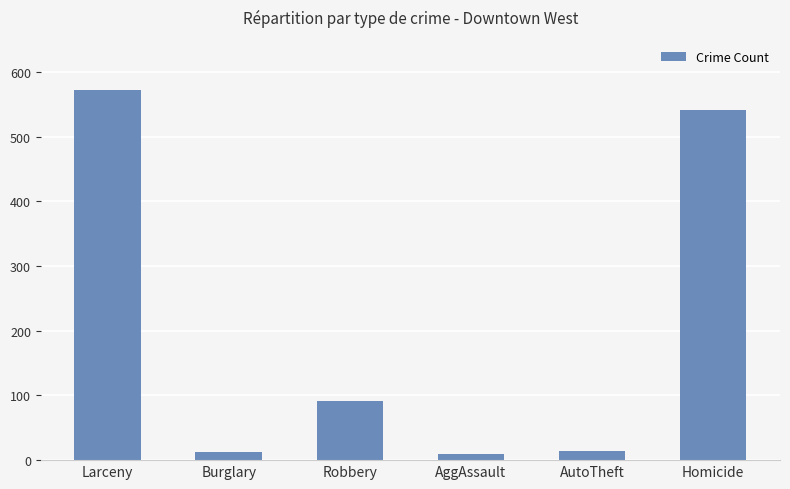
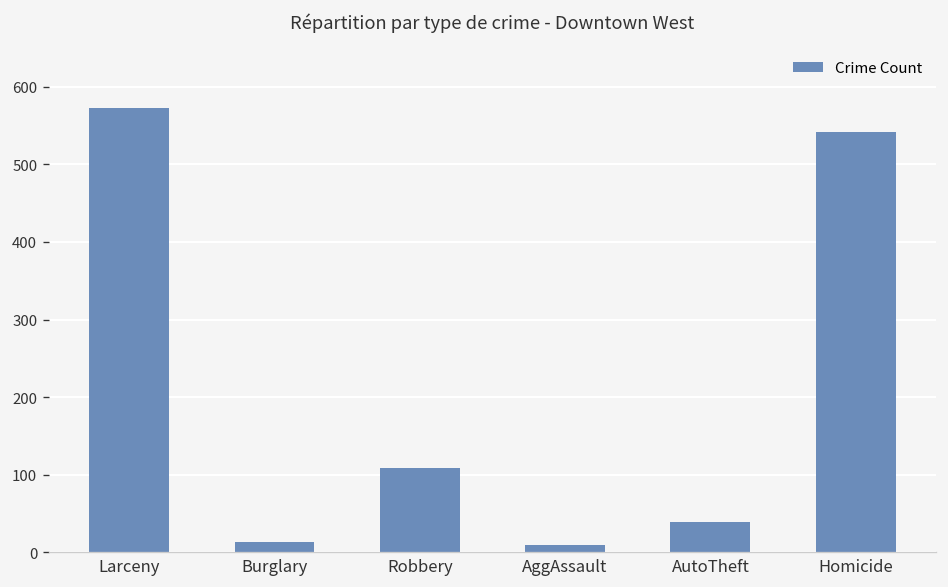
Robbery: 90 -> 110
AutoTheft: 10 -> 40
